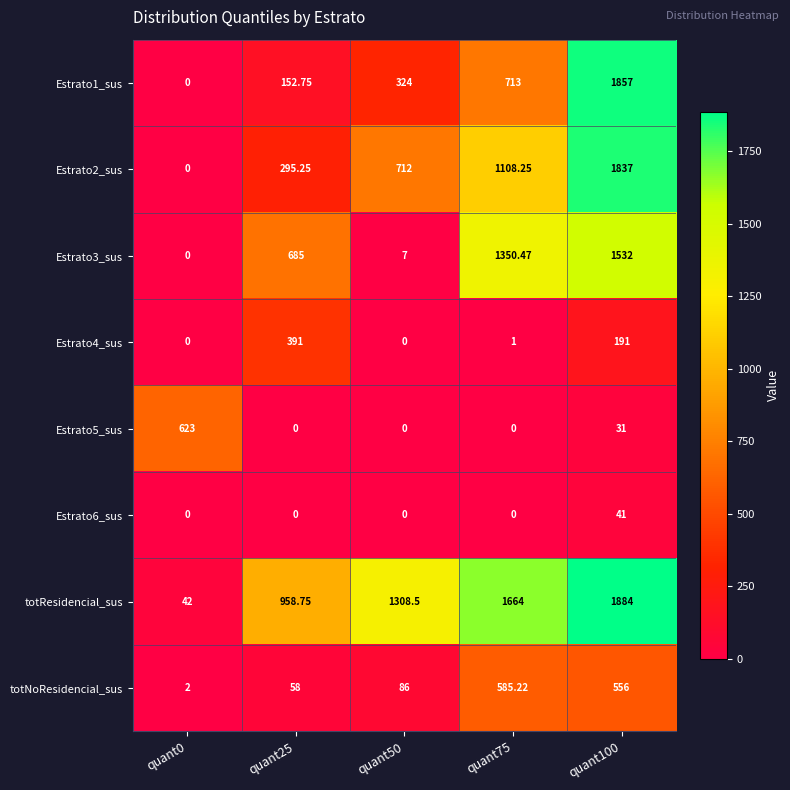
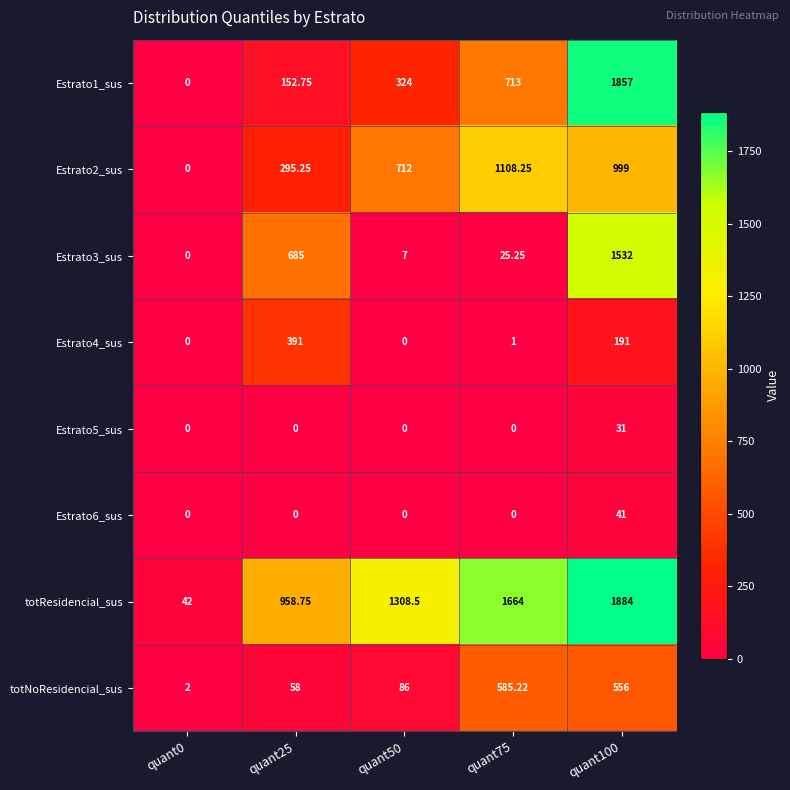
Estrato2_sus, quant100: 1837 -> 999
Estrato3_sus, quant75: 1350.47 -> 25.25
Estrato5_sus, quant0: 623 -> 0
